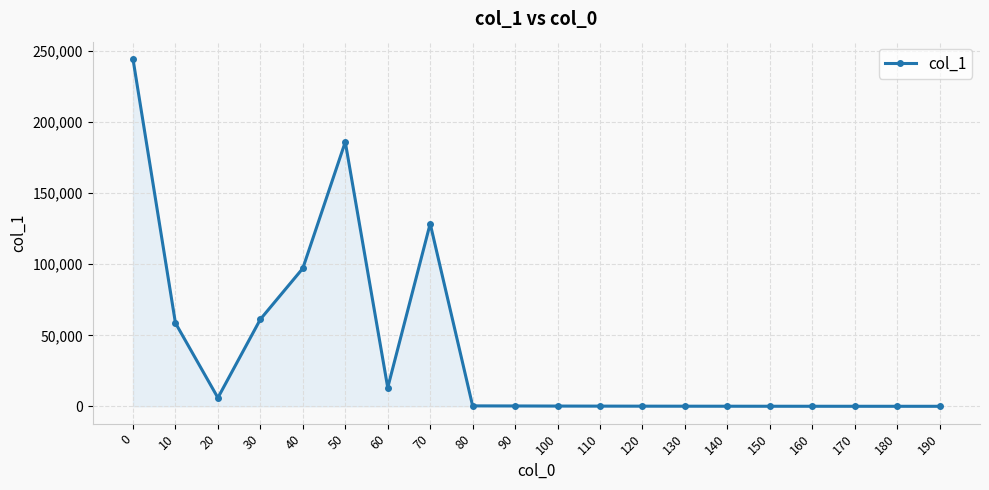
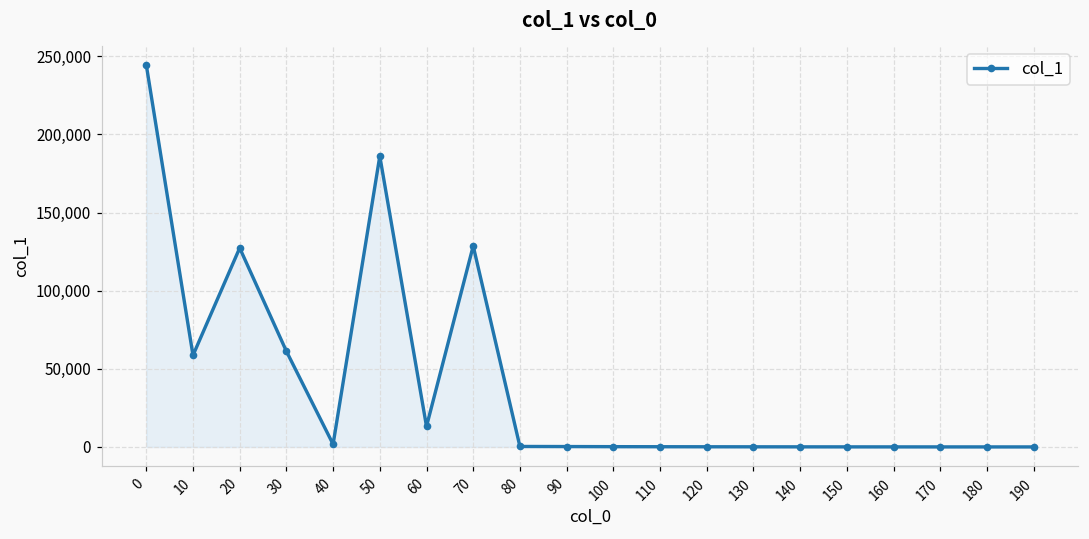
20: 6,000 -> 127,000
40: 97,000 -> 2,000
